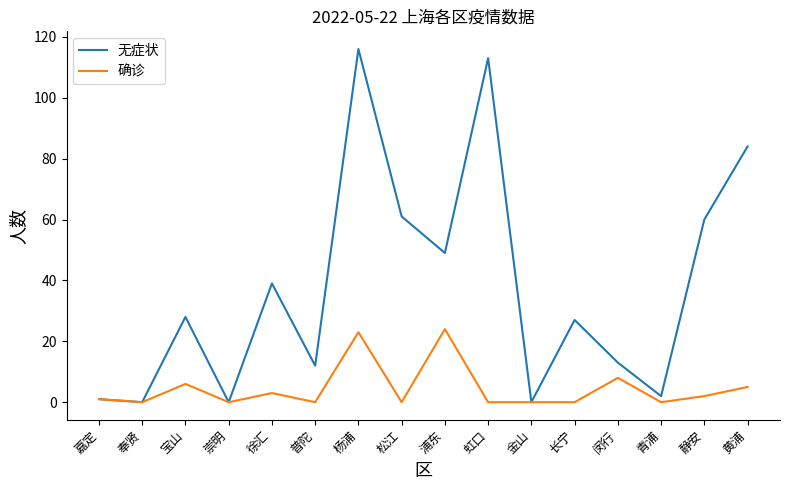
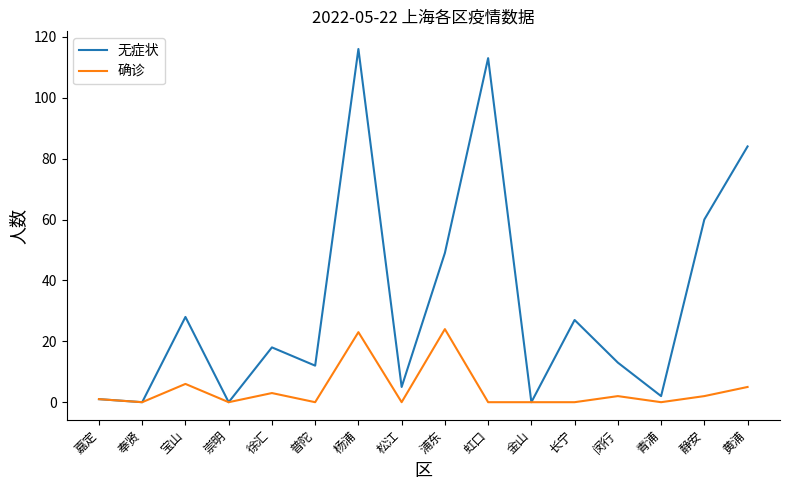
无症状, 徐汇: 39 -> 18
无症状, 松江: 61 -> 5
确诊, 闵行: 8 -> 2
